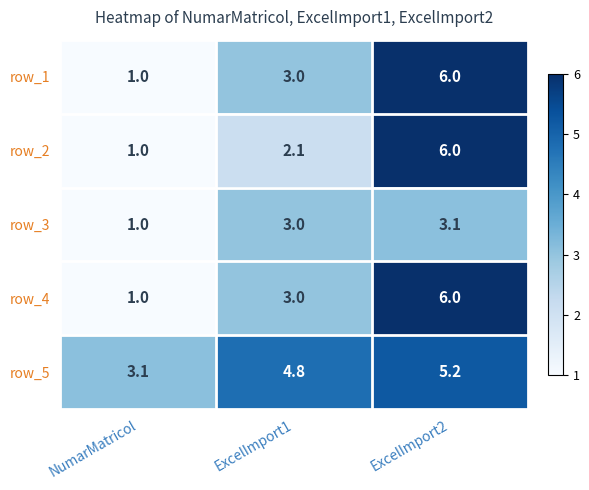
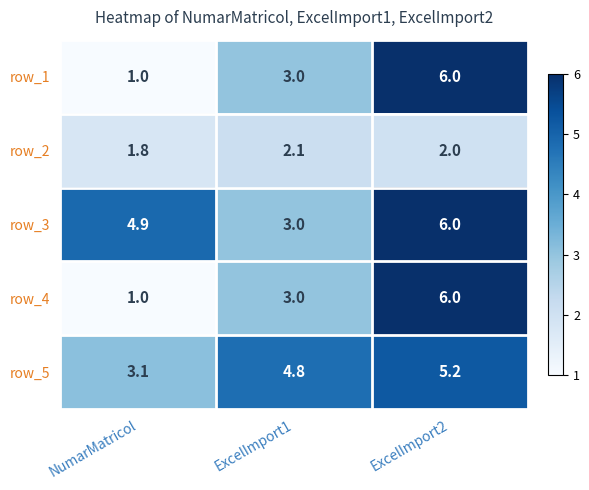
row_2, NumarMatricol: 1.0 -> 1.8
row_2, ExcelImport2: 6.0 -> 2.0
row_3, NumarMatricol: 1.0 -> 4.9
row_3, ExcelImport2: 3.1 -> 6.0
